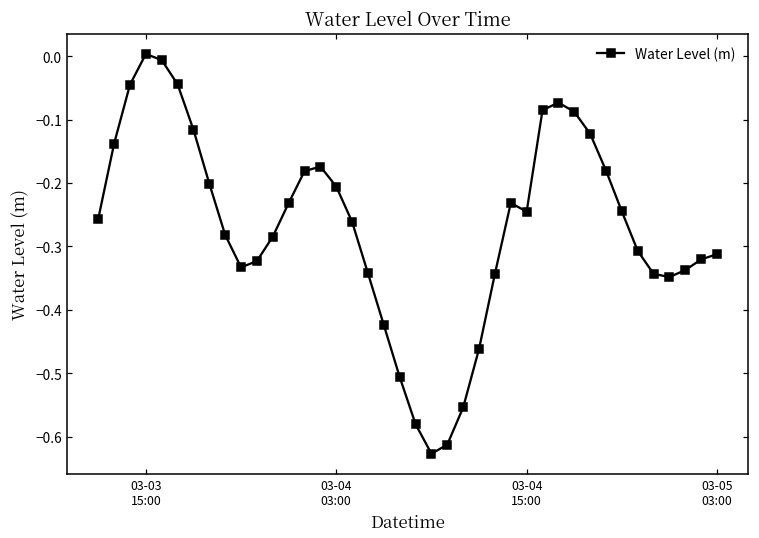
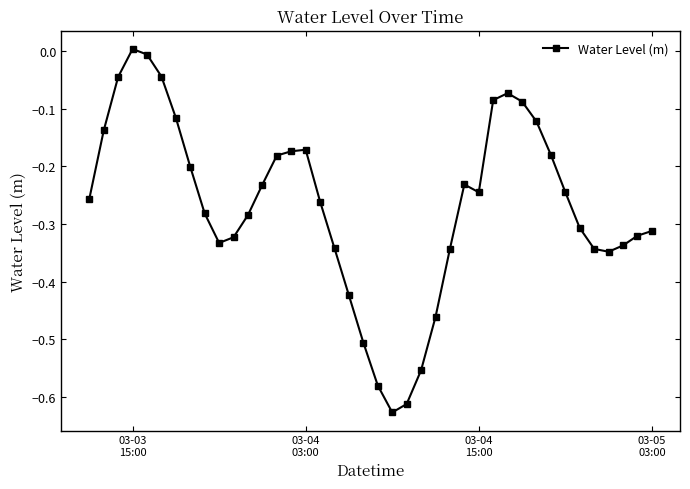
03-04 03:00: -0.21 -> -0.17
